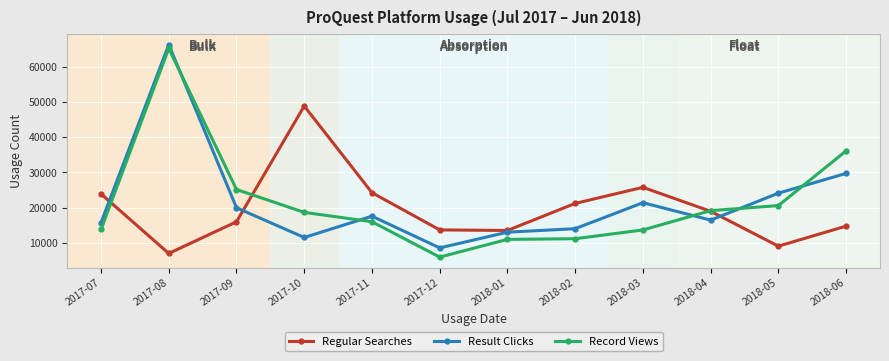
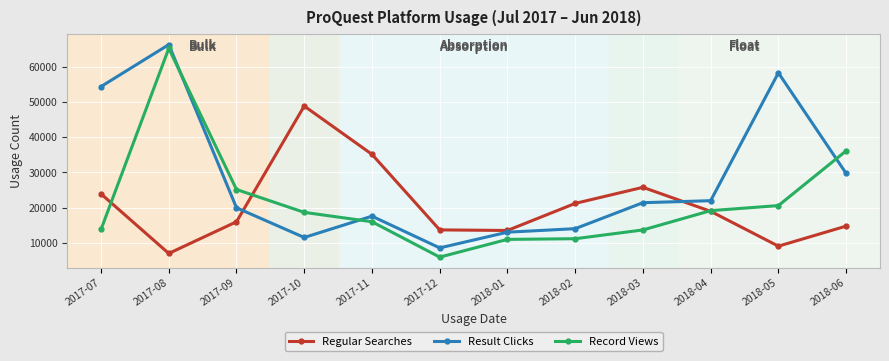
Result Clicks, 2017-07: 16000 -> 54000
Regular Searches, 2017-11: 24000 -> 35000
Result Clicks, 2018-04: 16000 -> 22000
Result Clicks, 2018-05: 24000 -> 58000
